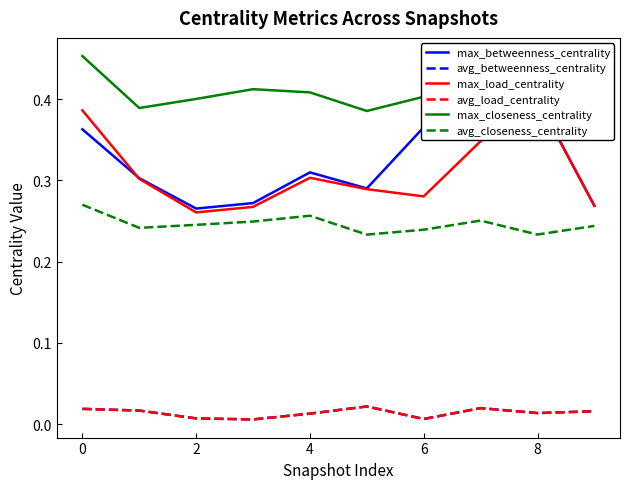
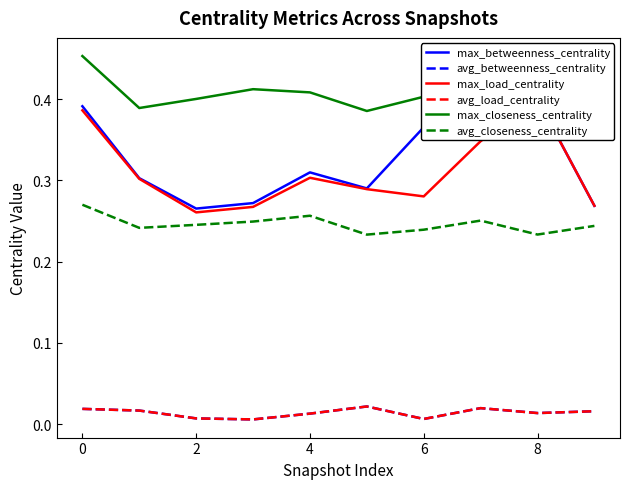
max_betweenness_centrality, 0: 0.36 -> 0.39
